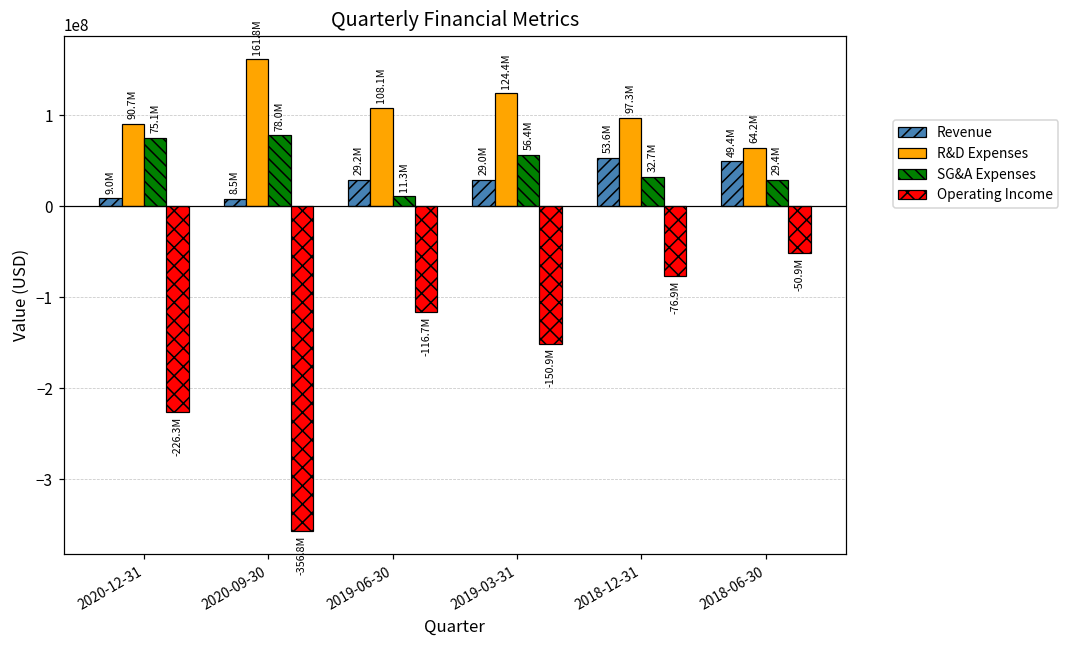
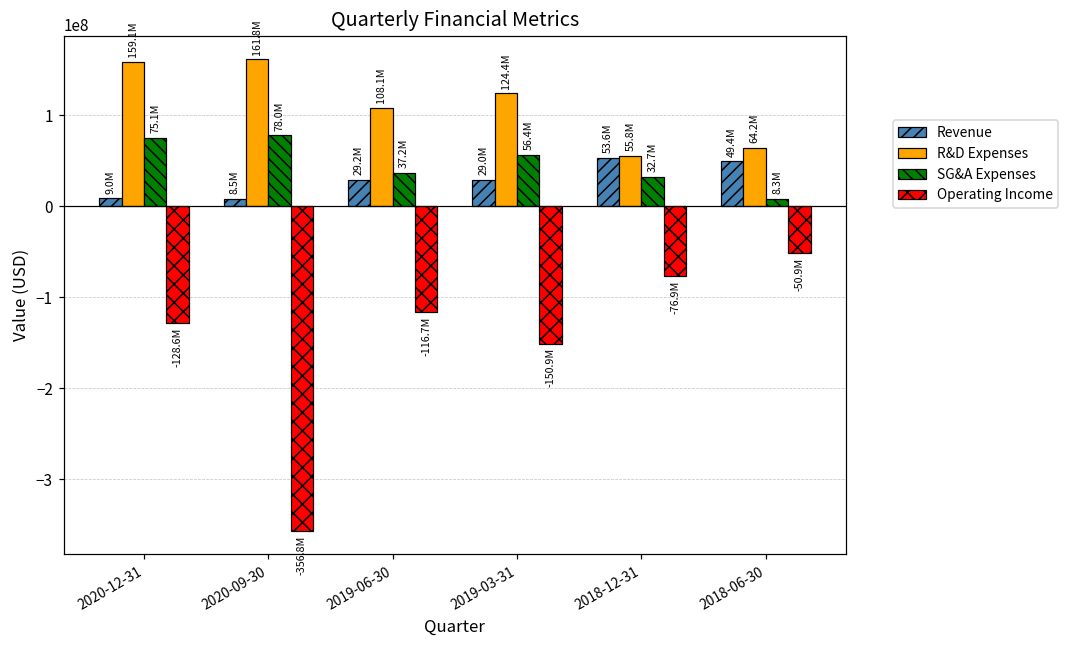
R&D Expenses, 2020-12-31: 90.7M -> 159.1M
Operating Income, 2020-12-31: -226.3M -> -128.6M
SG&A Expenses, 2019-06-30: 11.3M -> 37.2M
R&D Expenses, 2018-12-31: 97.3M -> 55.8M
SG&A Expenses, 2018-06-30: 29.4M -> 8.3M
